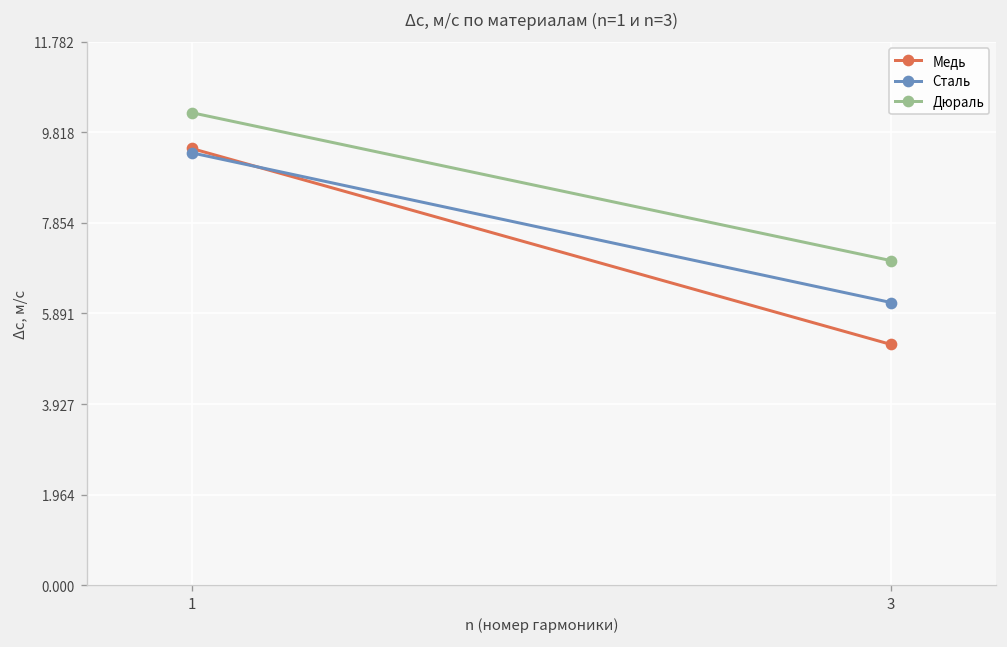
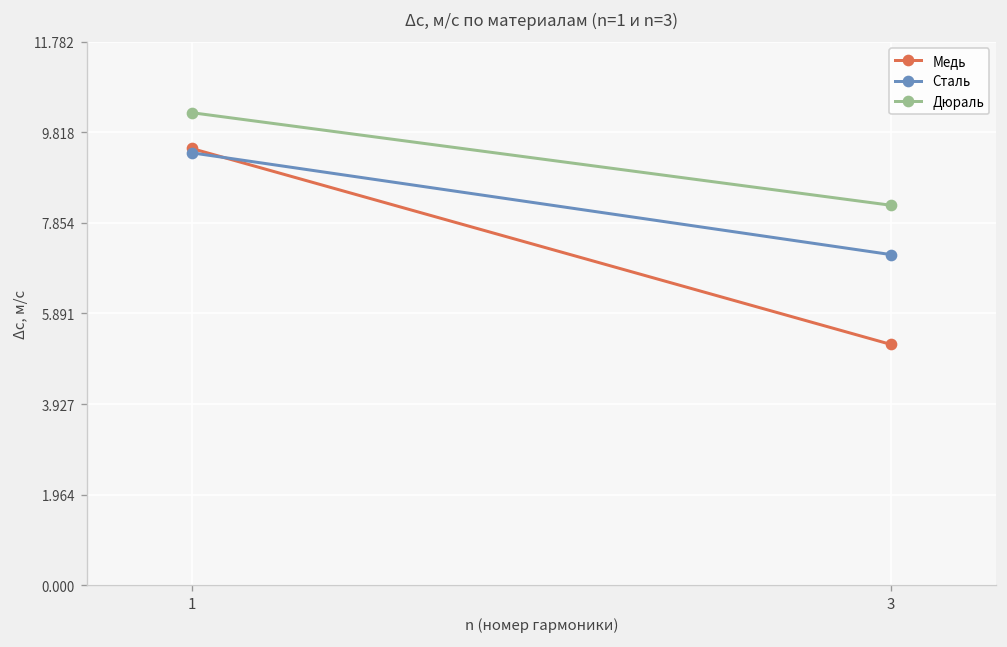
Сталь, 3: 6.1 -> 7.2
Дюраль, 3: 7.0 -> 8.2
